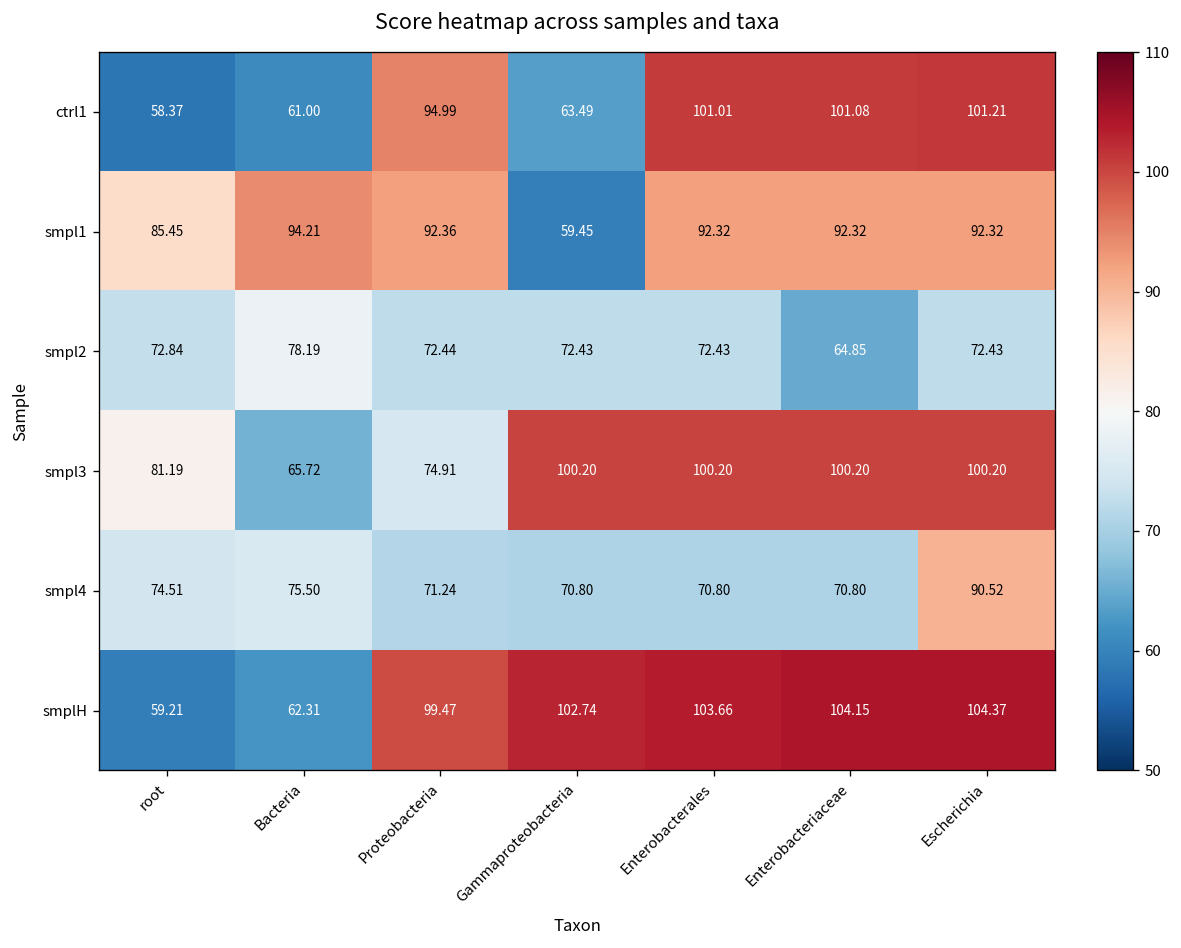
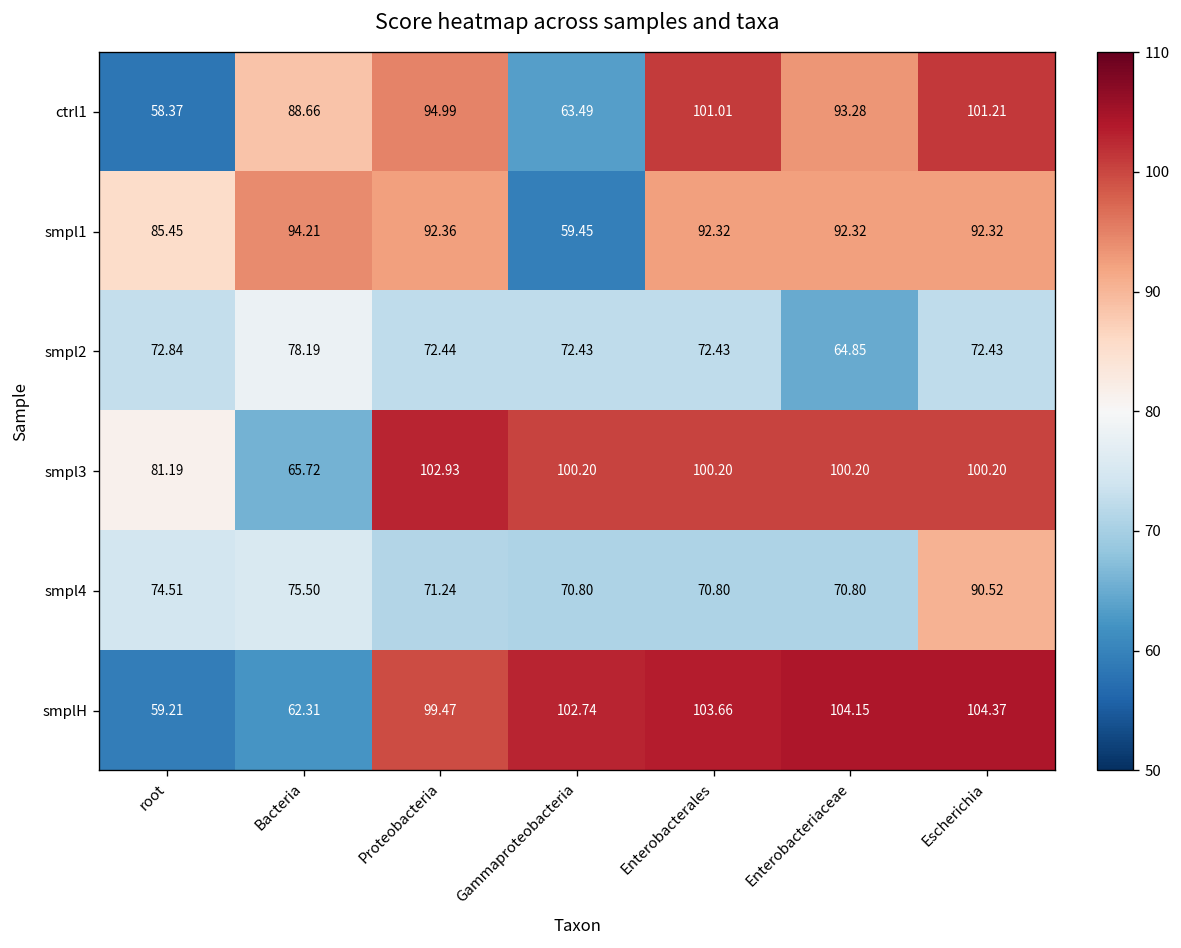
ctrl1, Bacteria: 61.00 -> 88.66
ctrl1, Enterobacteriaceae: 101.08 -> 93.28
smpl3, Proteobacteria: 74.91 -> 102.93
